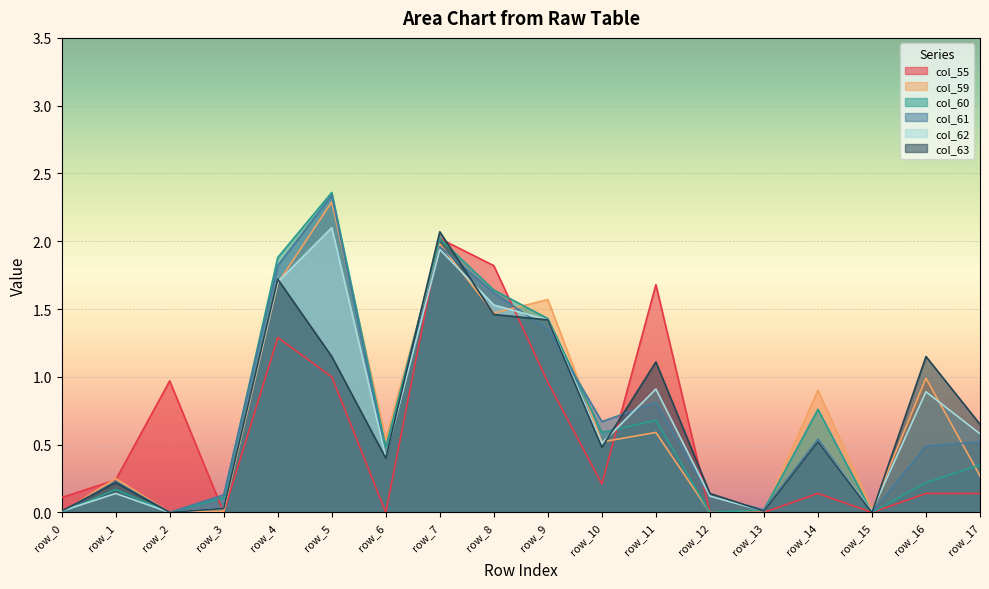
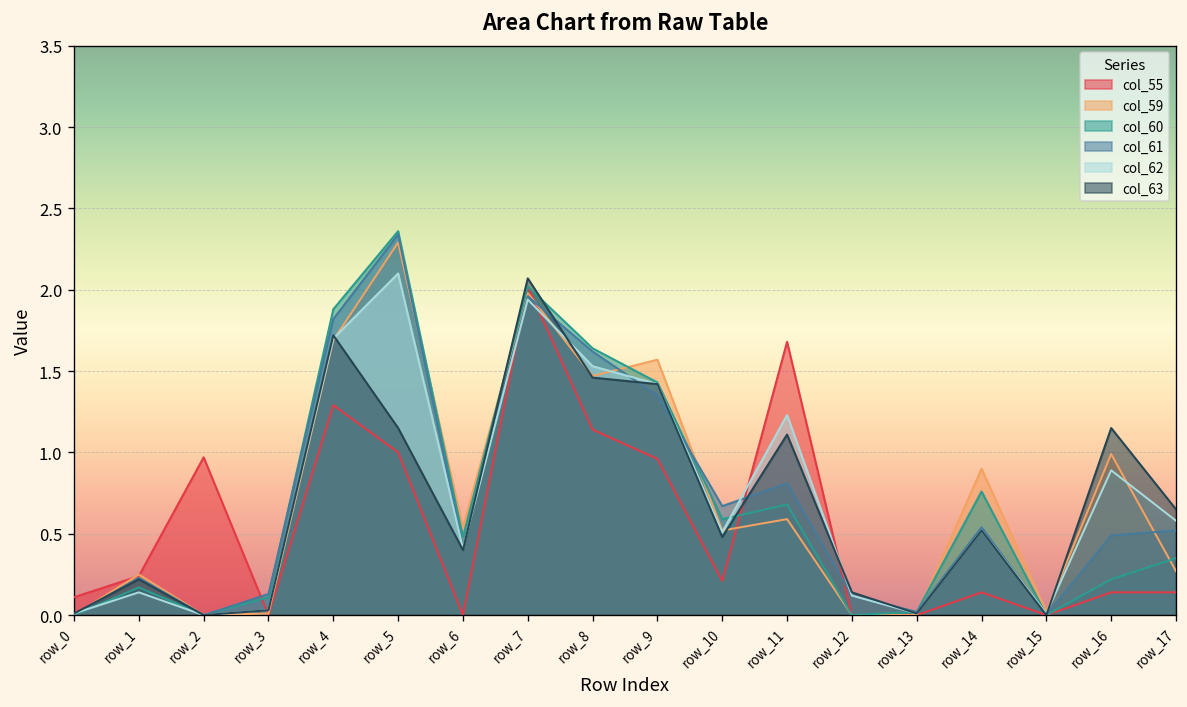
col_55, row_8: 1.82 -> 1.14
col_62, row_11: 0.91 -> 1.23
